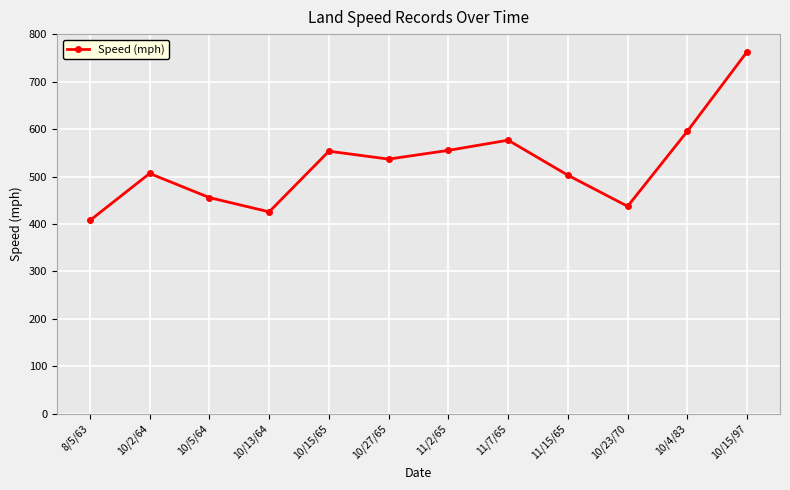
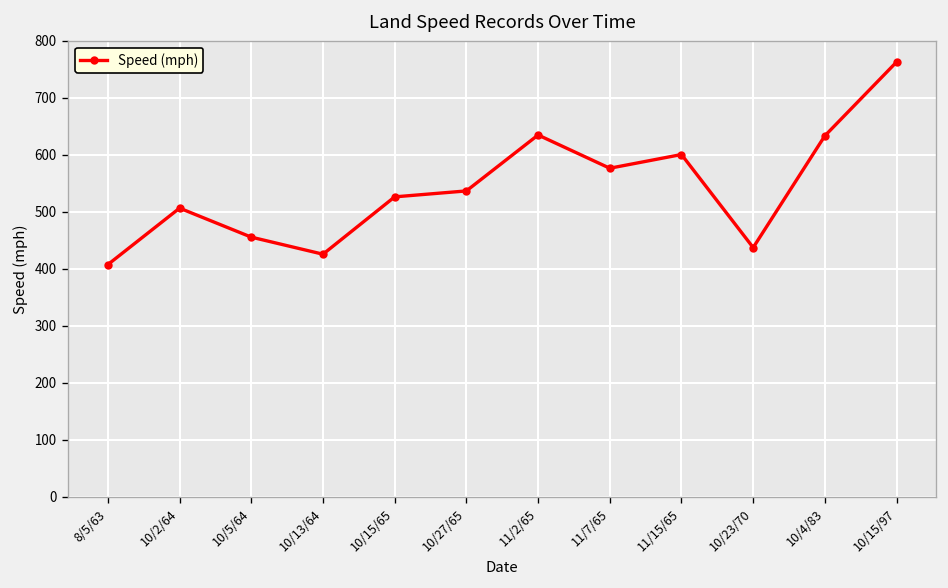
10/15/65: 550 -> 530
11/2/65: 560 -> 630
11/15/65: 500 -> 600
10/4/83: 600 -> 630
